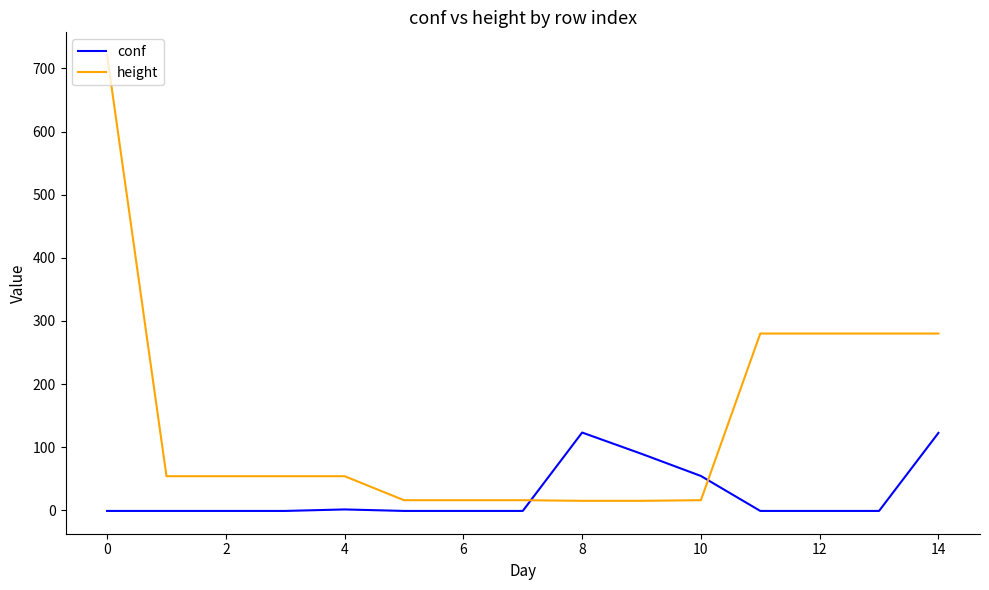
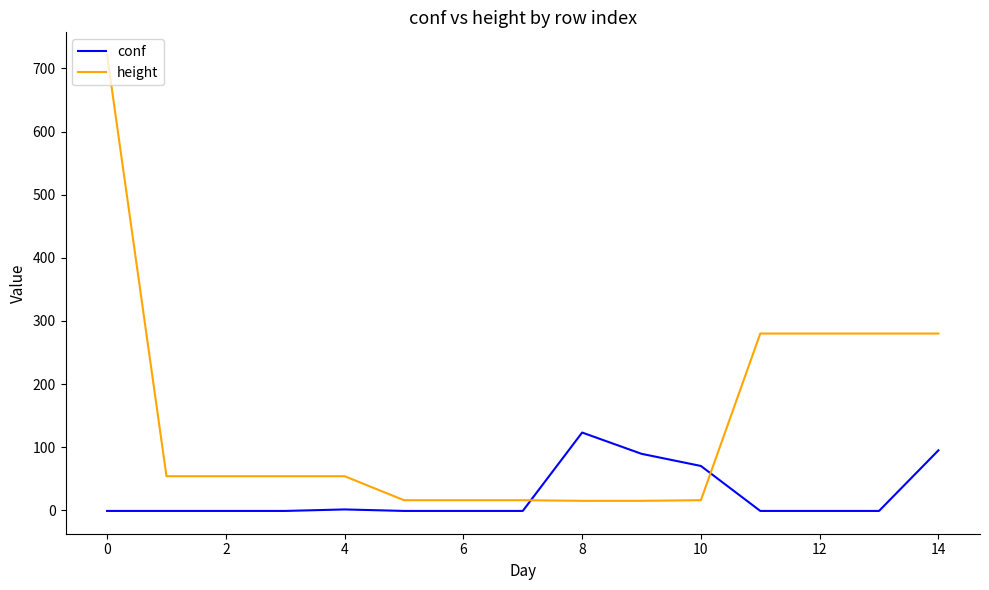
conf, 10: 50 -> 70
conf, 14: 120 -> 100
